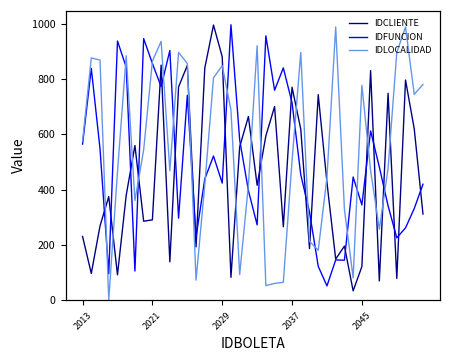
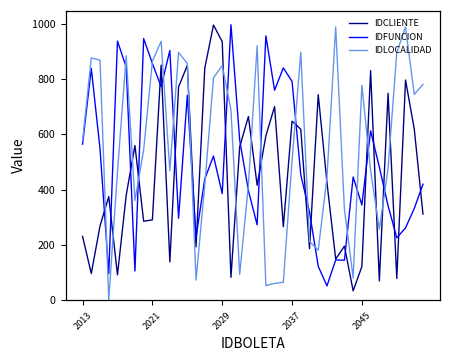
IDCLIENTE, 2029: 880 -> 940
IDFUNCION, 2029: 420 -> 390
IDCLIENTE, 2037: 770 -> 650
IDFUNCION, 2037: 720 -> 790
